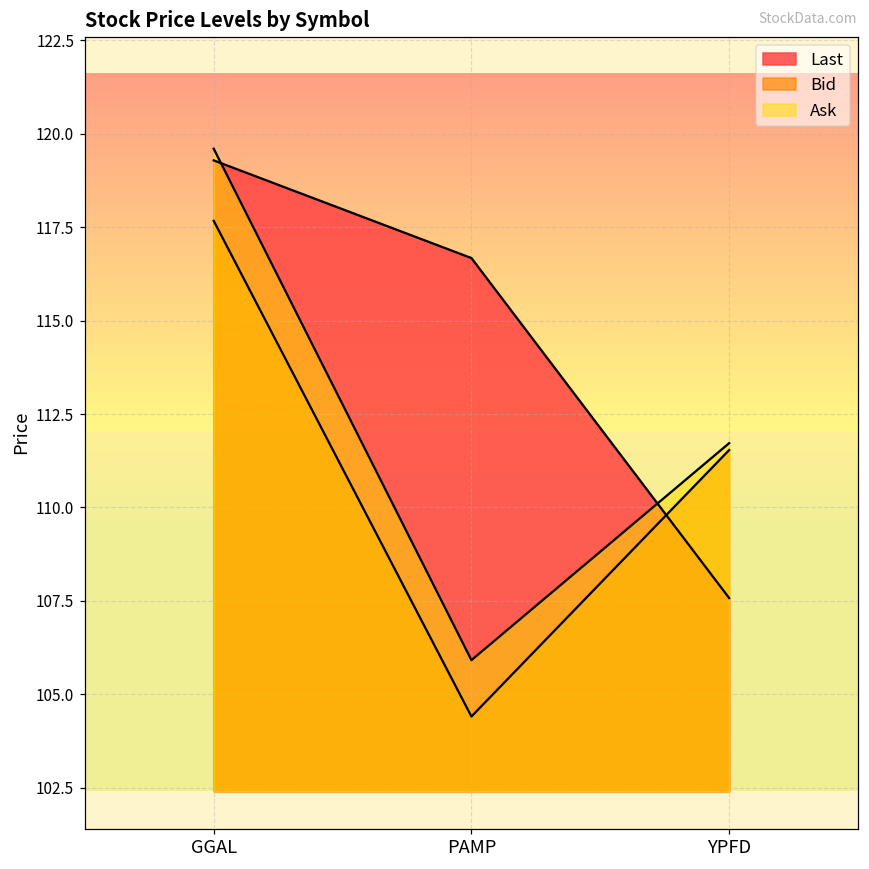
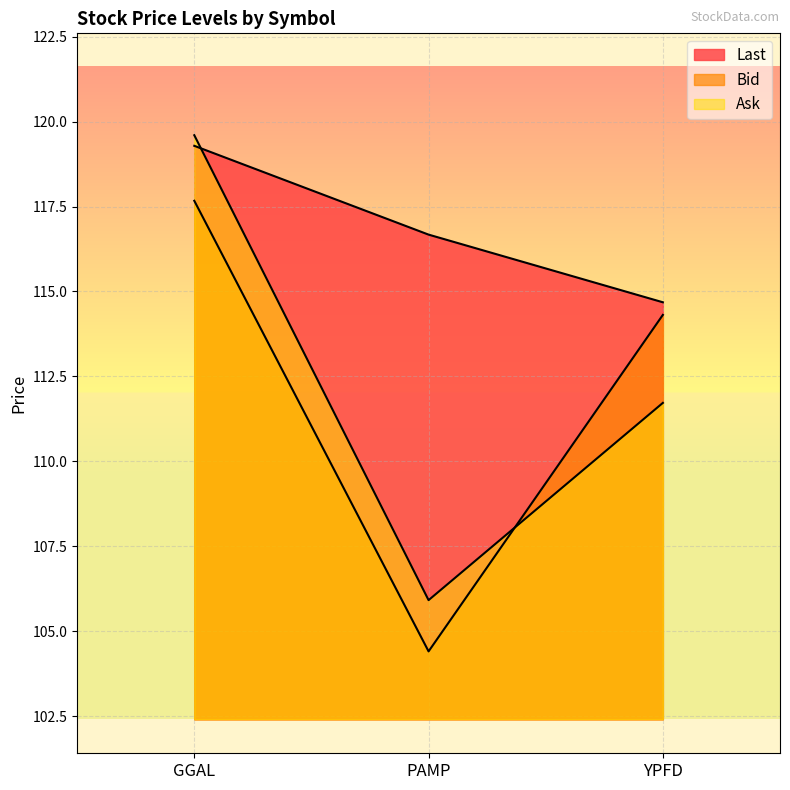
Last, YPFD: 107.6 -> 114.7
Bid, YPFD: 111.5 -> 114.3
